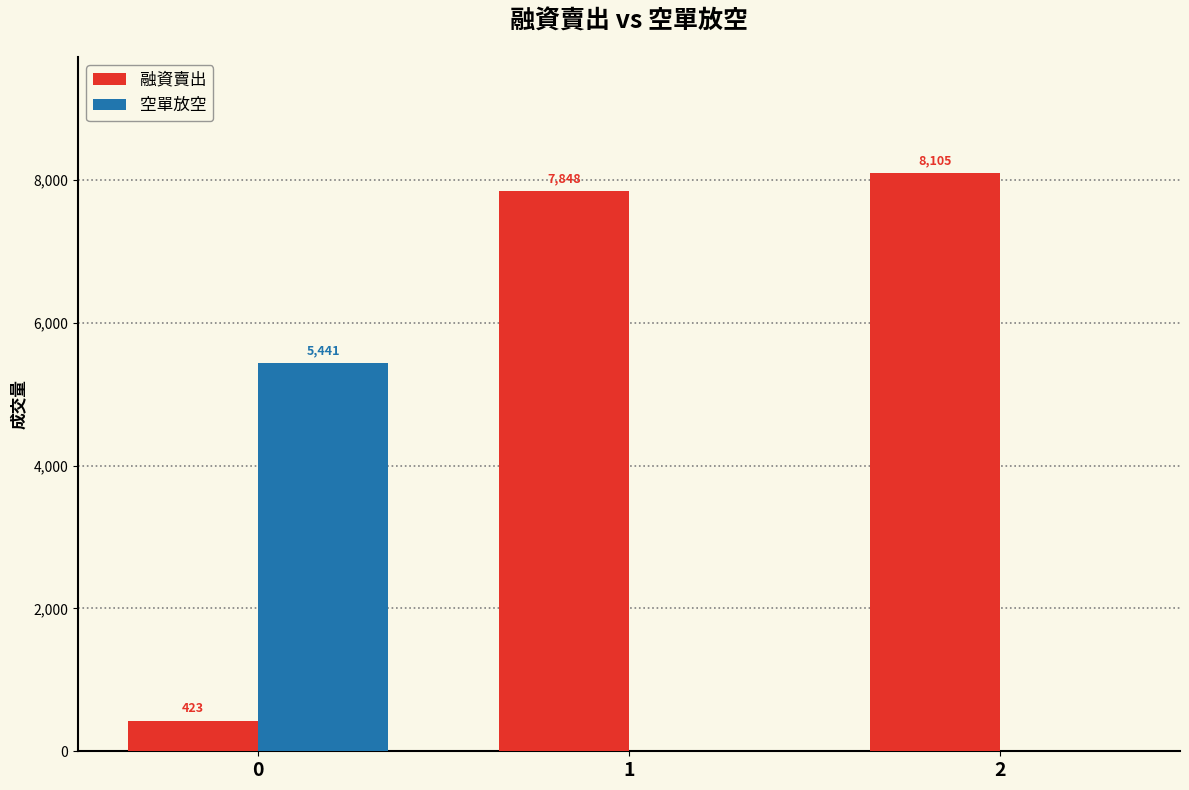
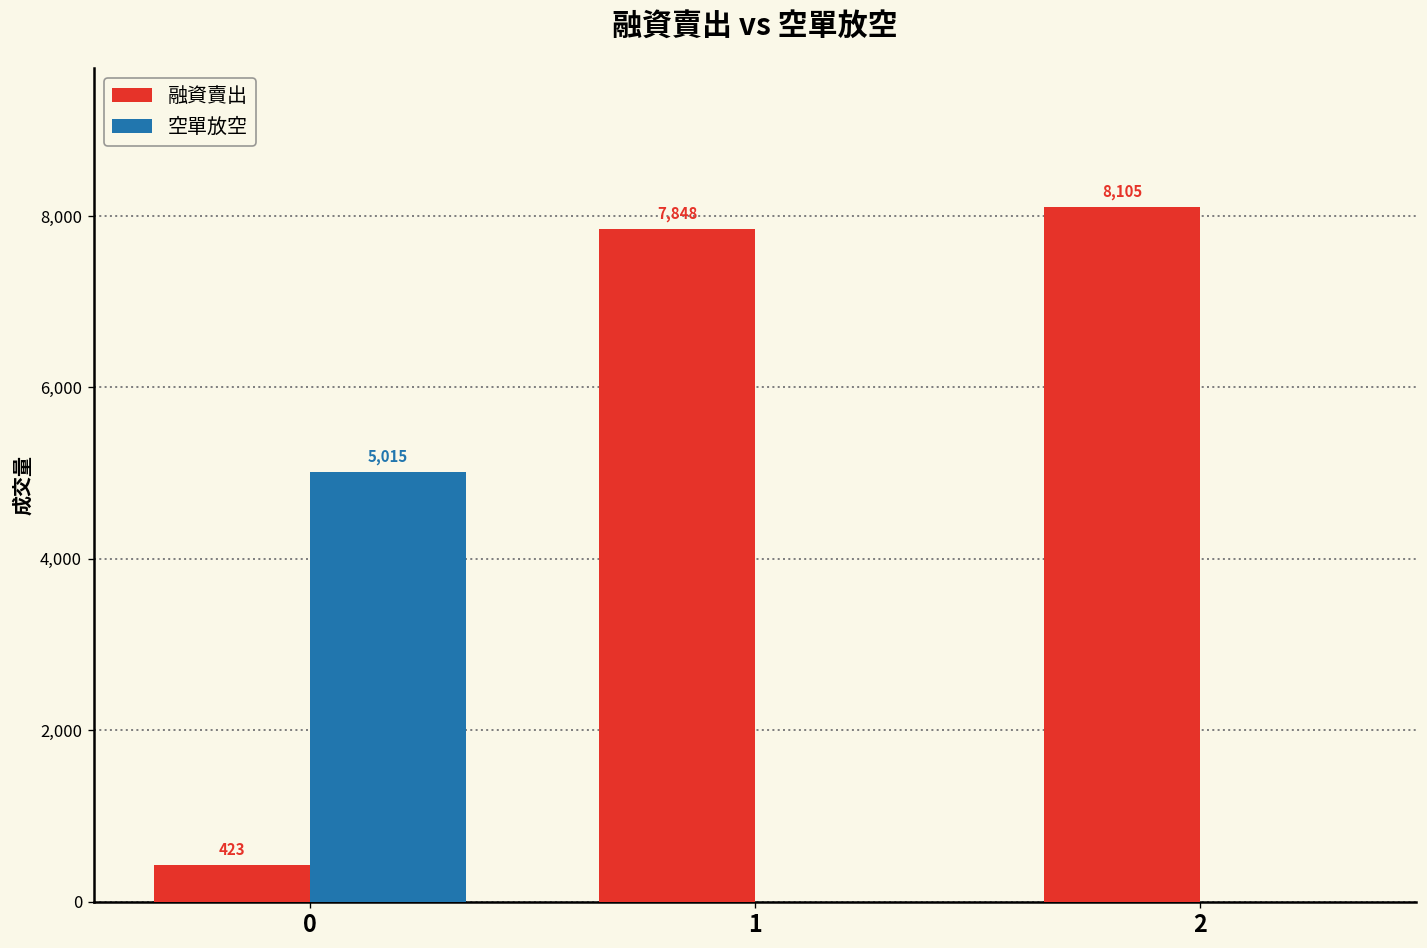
空單放空, 0: 5,441 -> 5,015
